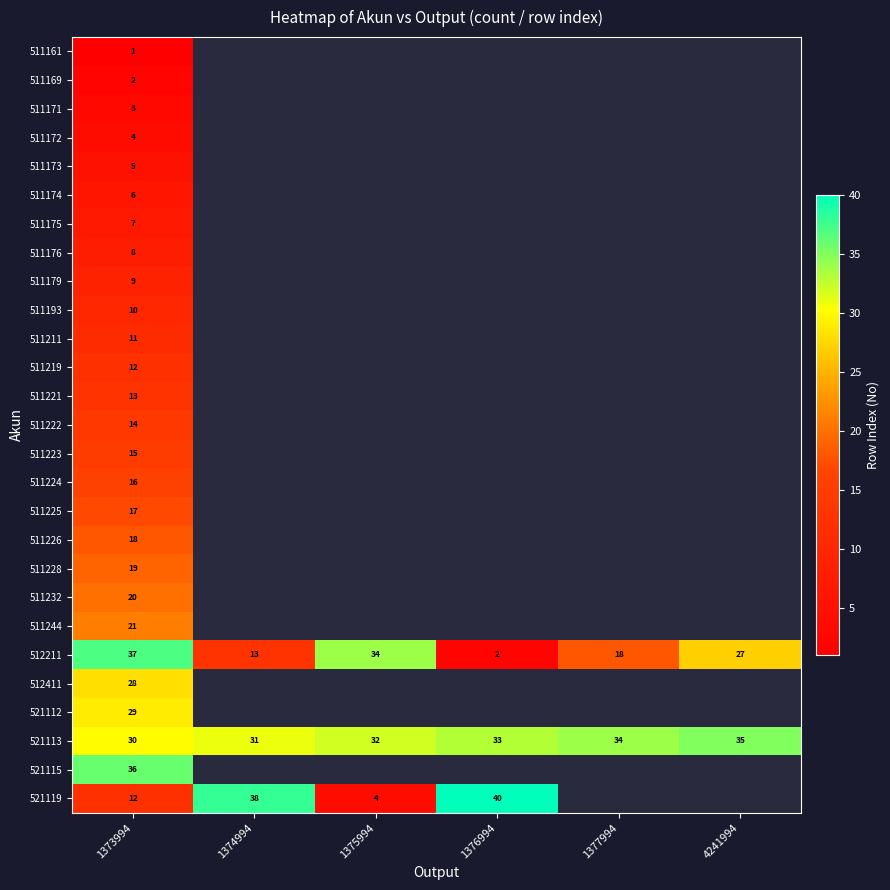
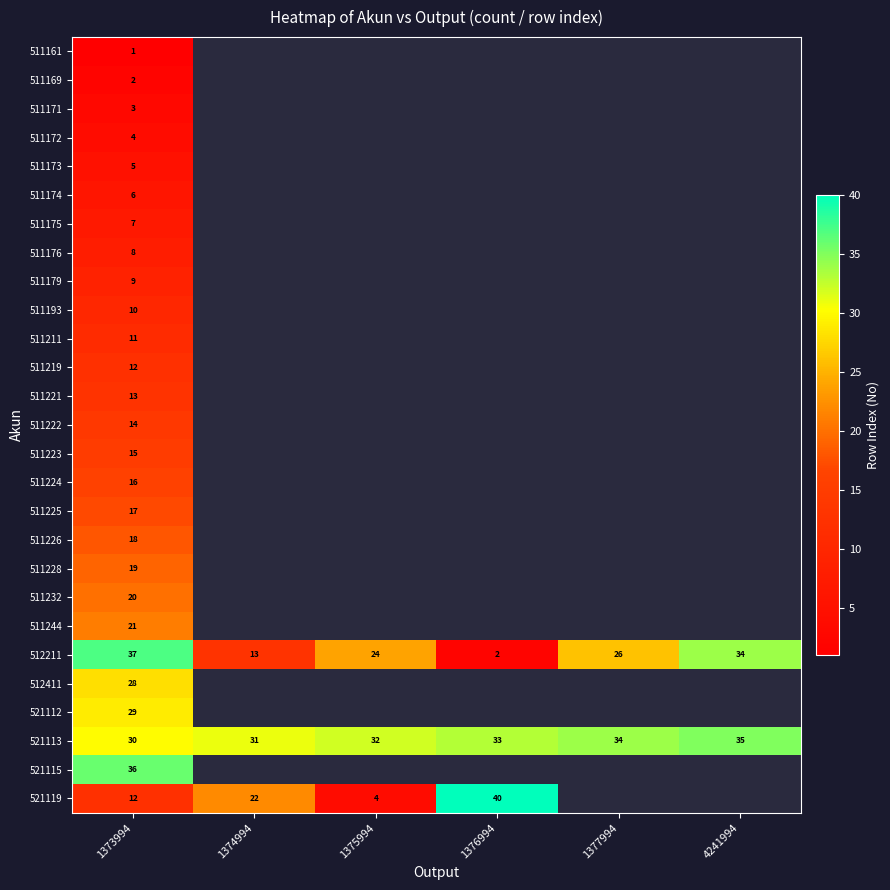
512211, 1375994: 34 -> 24
512211, 1377994: 18 -> 26
512211, 4241994: 27 -> 34
521119, 1374994: 38 -> 22
